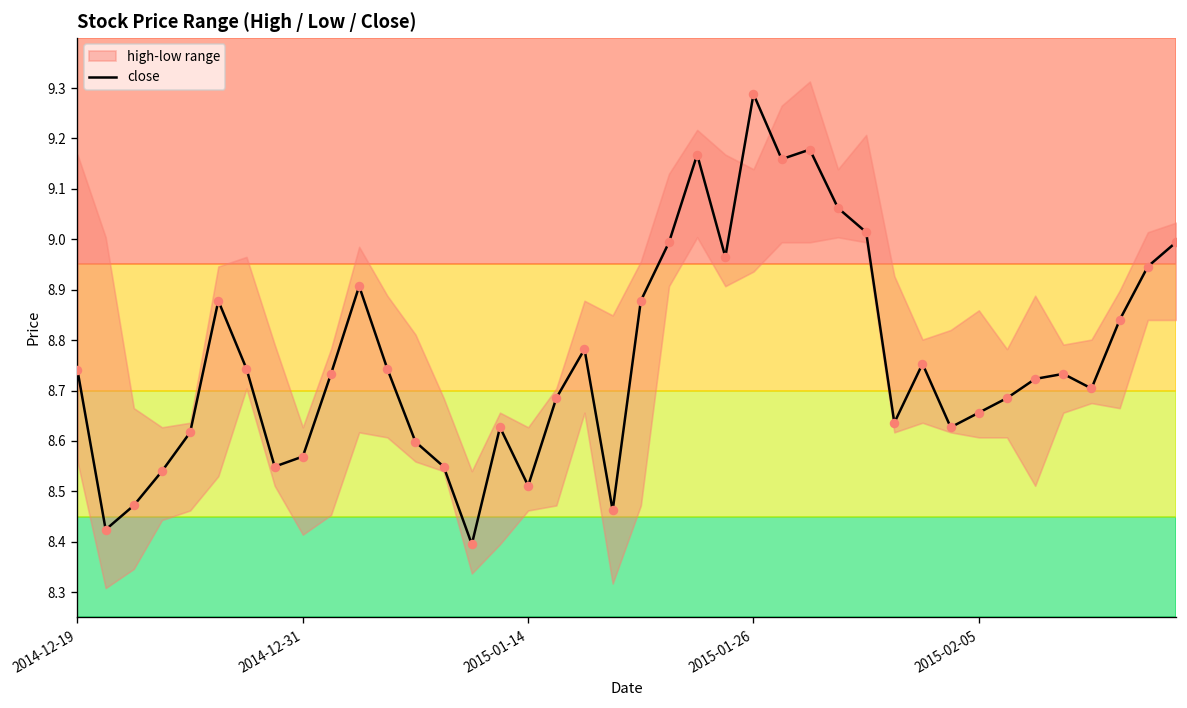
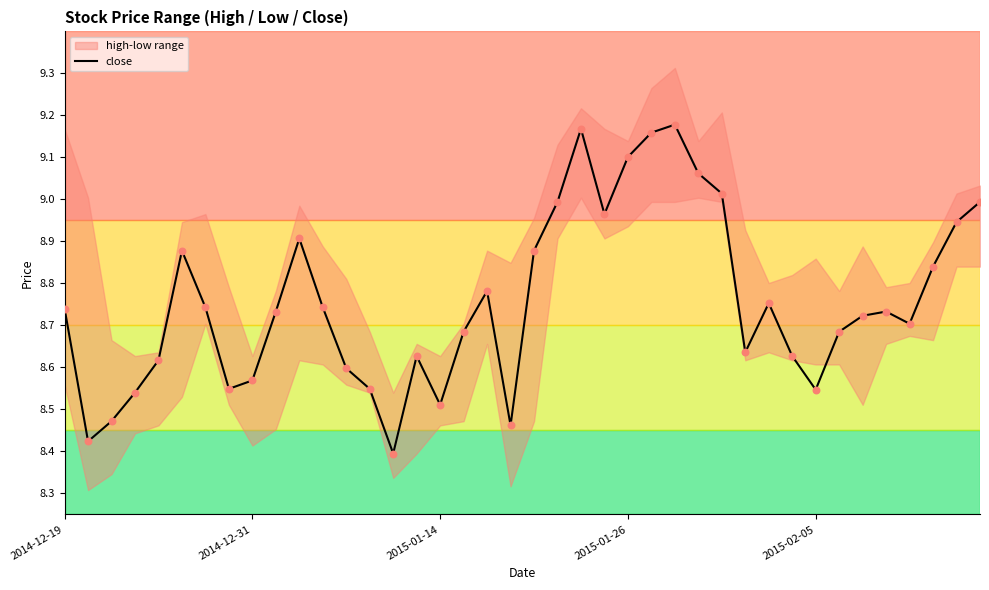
close, 2015-01-26: 9.29 -> 9.10
close, 2015-02-05: 8.66 -> 8.55
